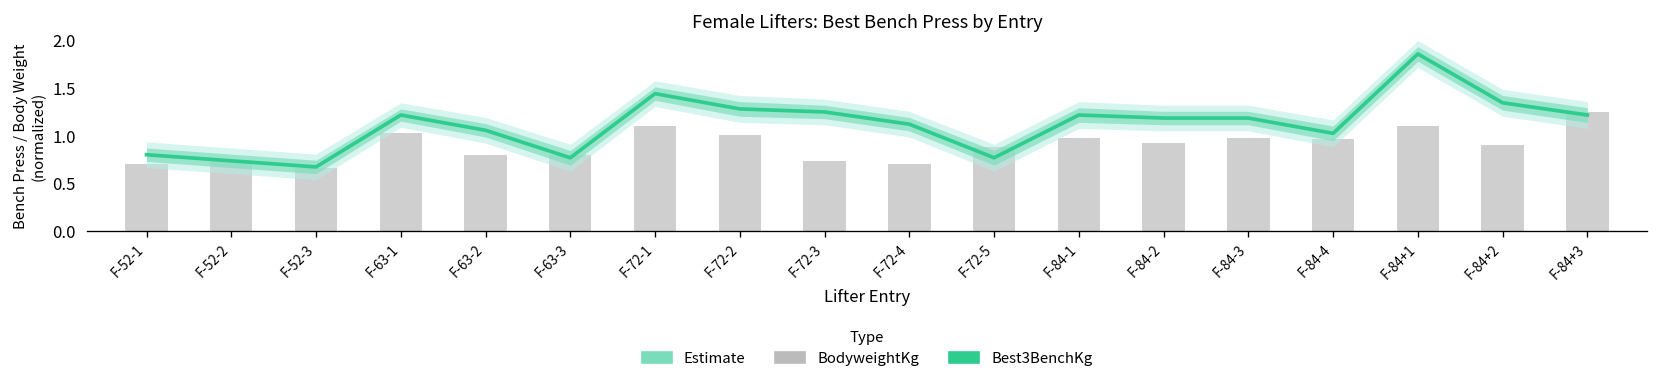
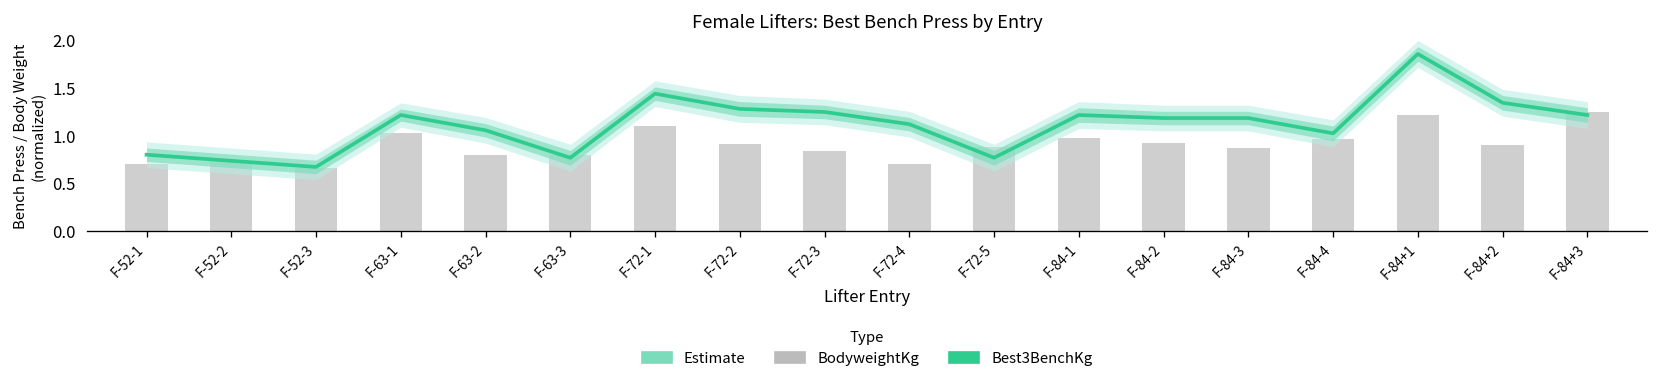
BodyweightKg, F-72-2: 1.0 -> 0.9
BodyweightKg, F-72-3: 0.7 -> 0.8
BodyweightKg, F-84-3: 1.0 -> 0.9
BodyweightKg, F-84+1: 1.1 -> 1.2
